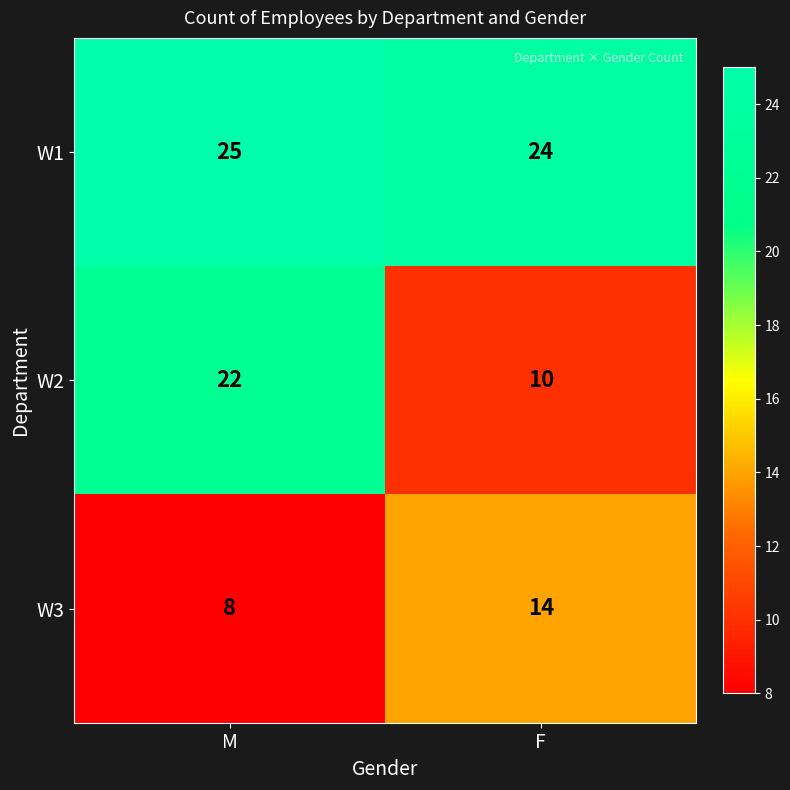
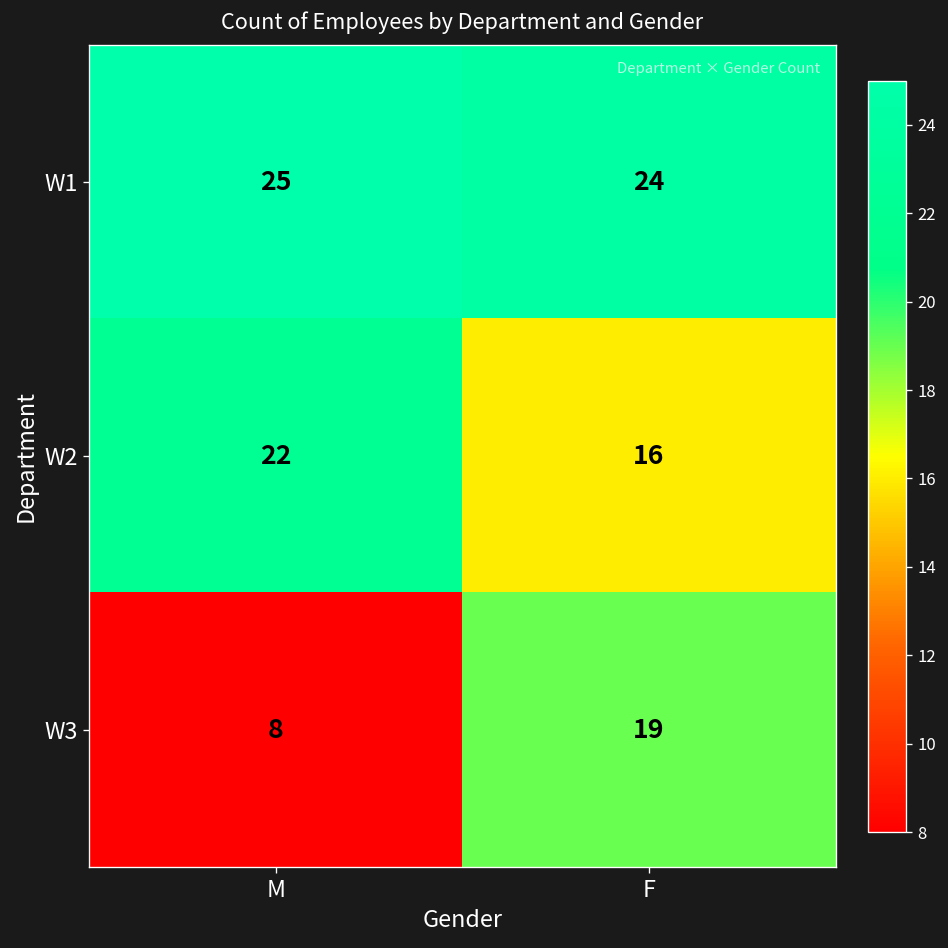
W2, F: 10 -> 16
W3, F: 14 -> 19
